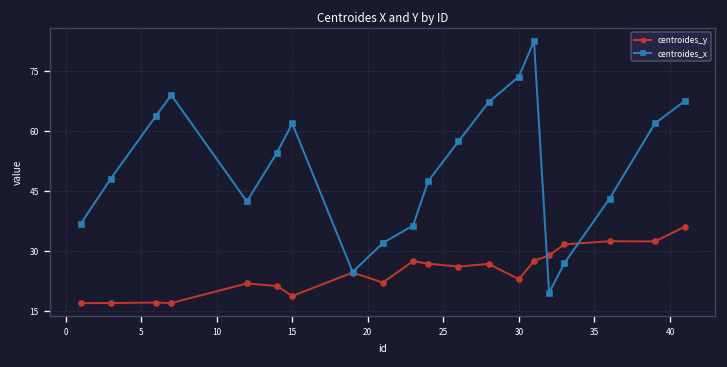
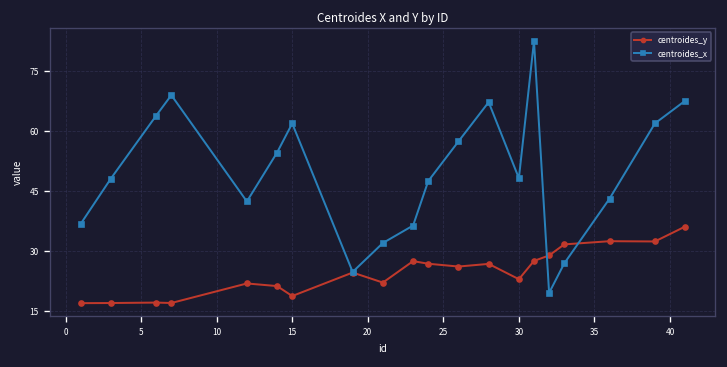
centroides_x, 30: 74 -> 48
